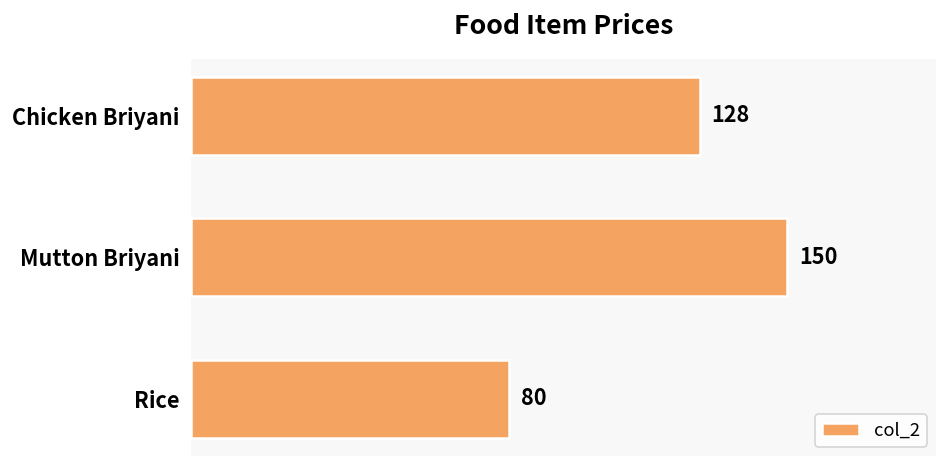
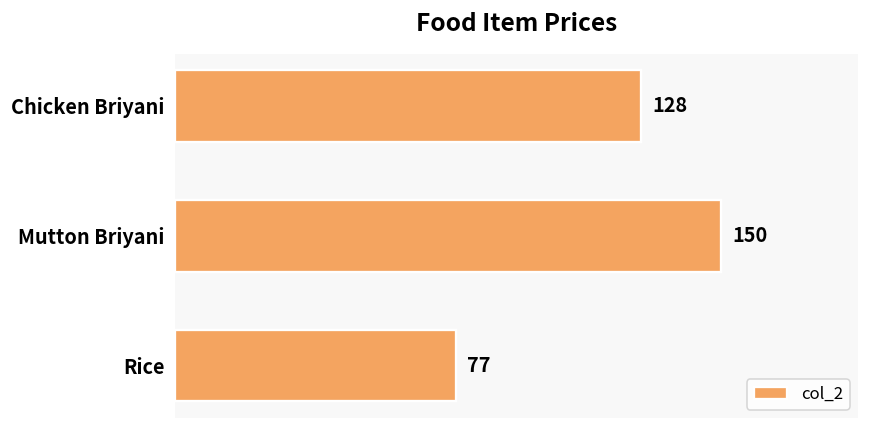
Rice: 80 -> 77
